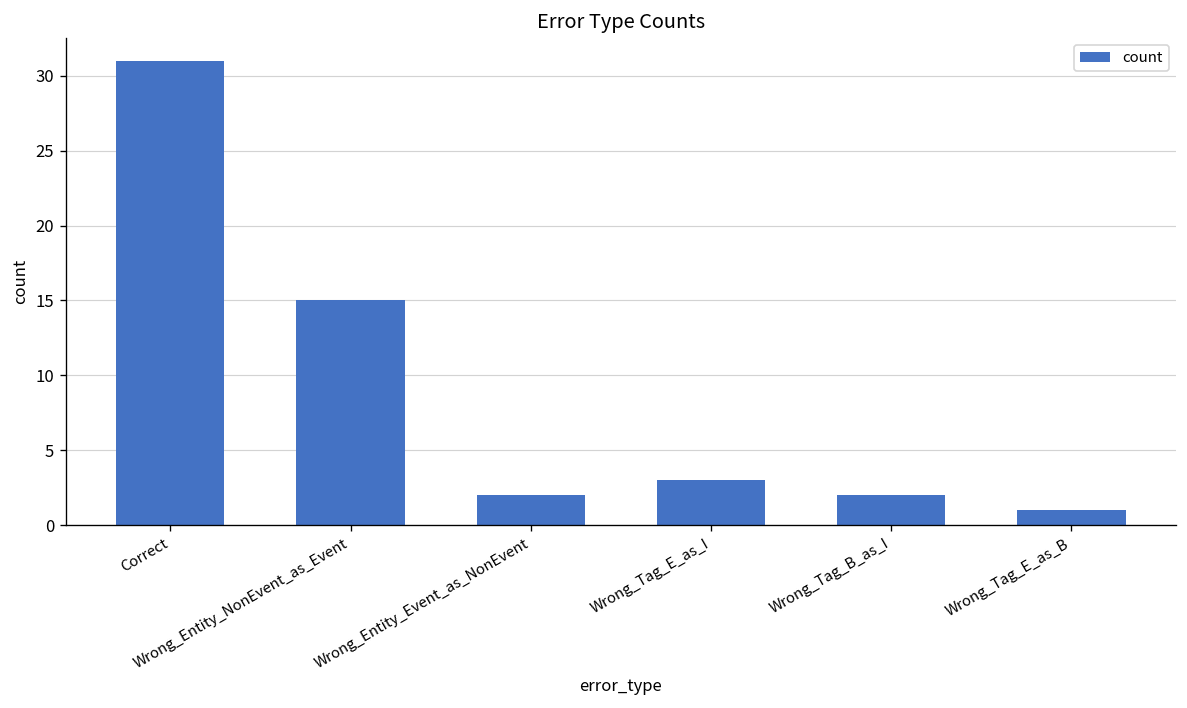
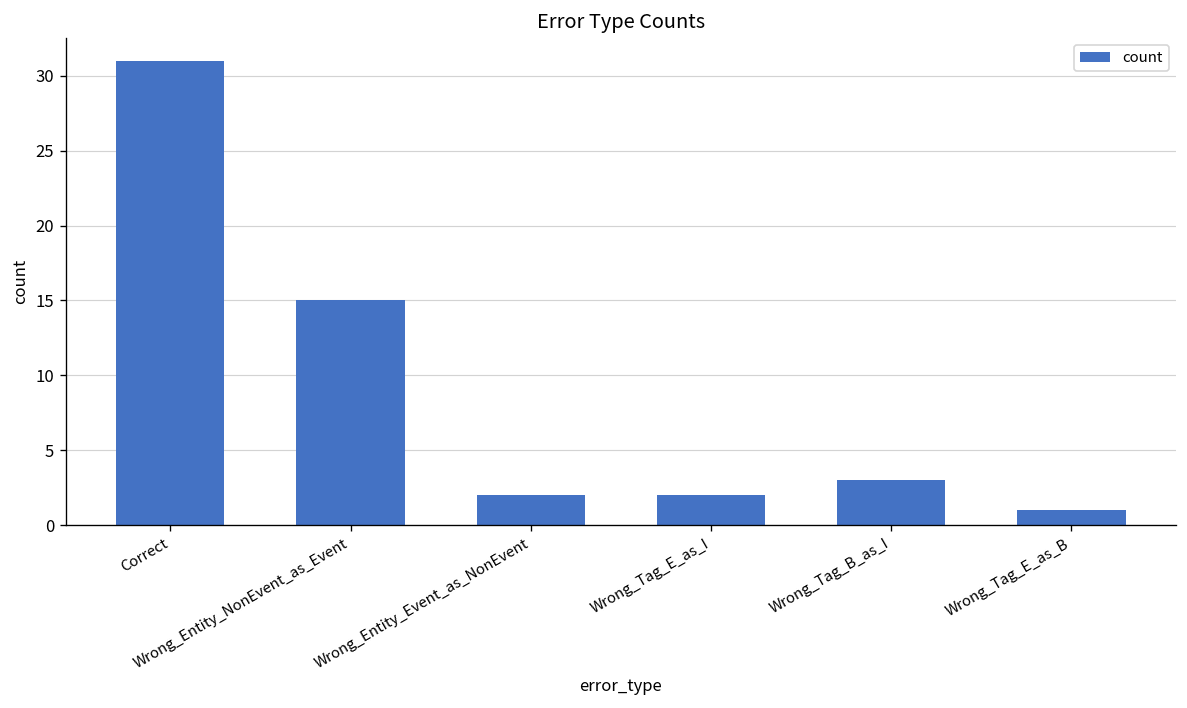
Wrong_Tag_E_as_I: 3 -> 2
Wrong_Tag_B_as_I: 2 -> 3
